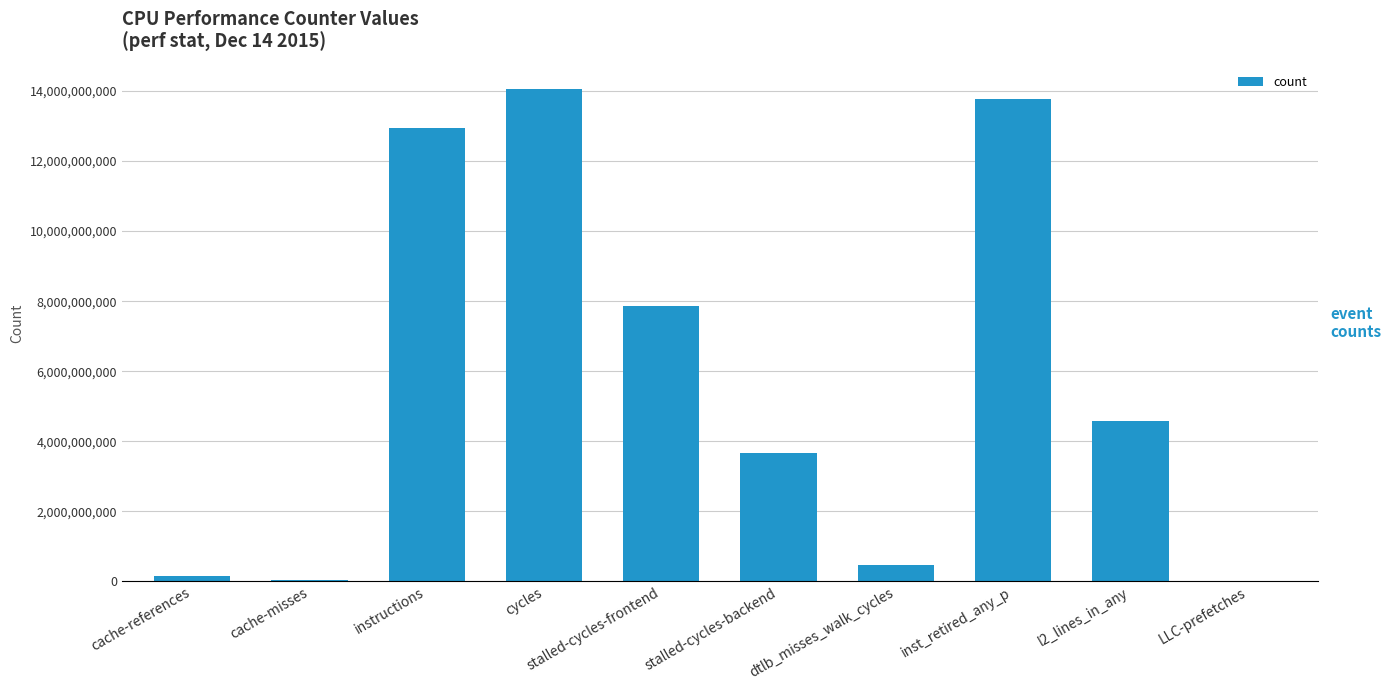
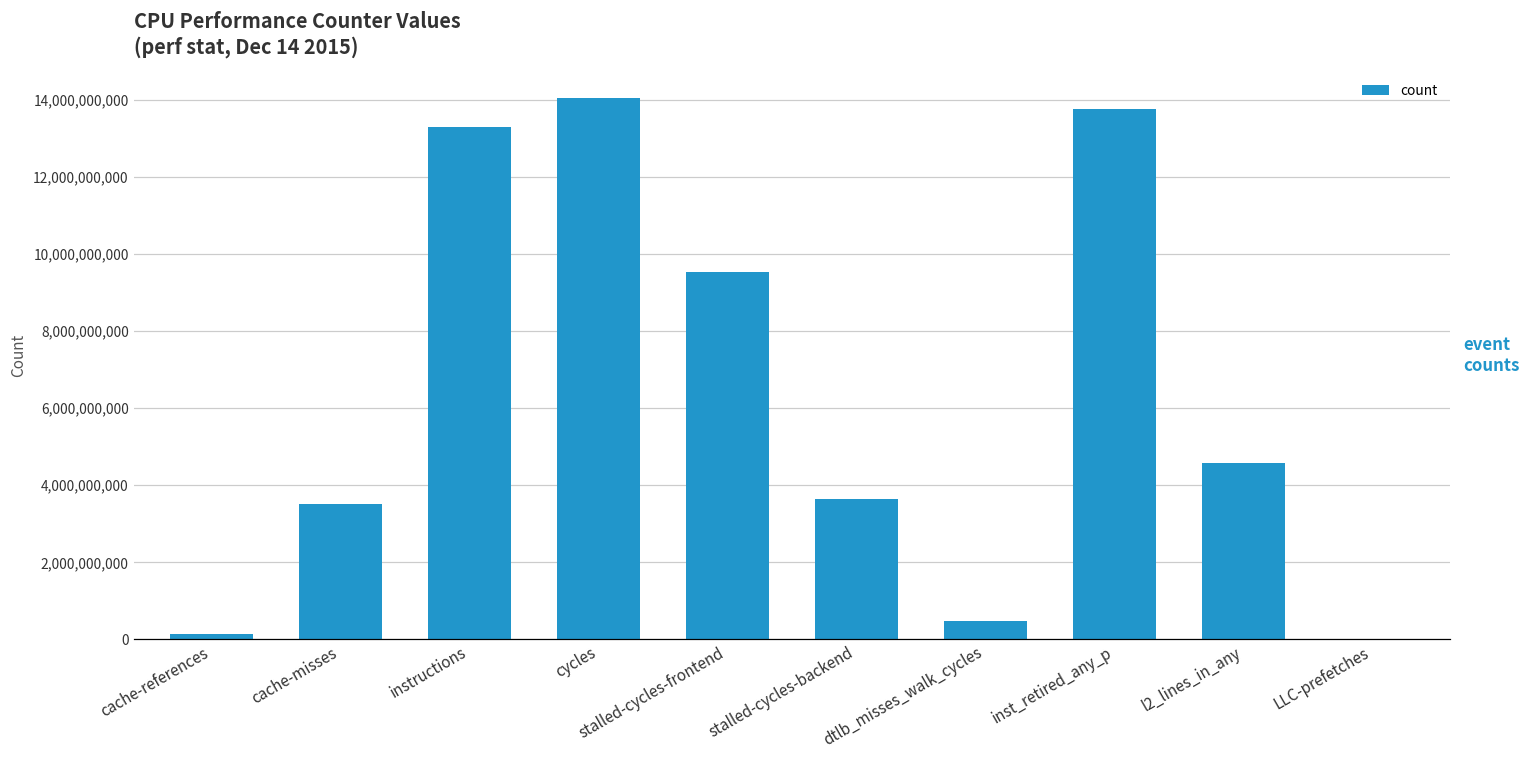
cache-misses: 0 -> 3,500,000,000
instructions: 12,900,000,000 -> 13,300,000,000
stalled-cycles-frontend: 7,900,000,000 -> 9,500,000,000
